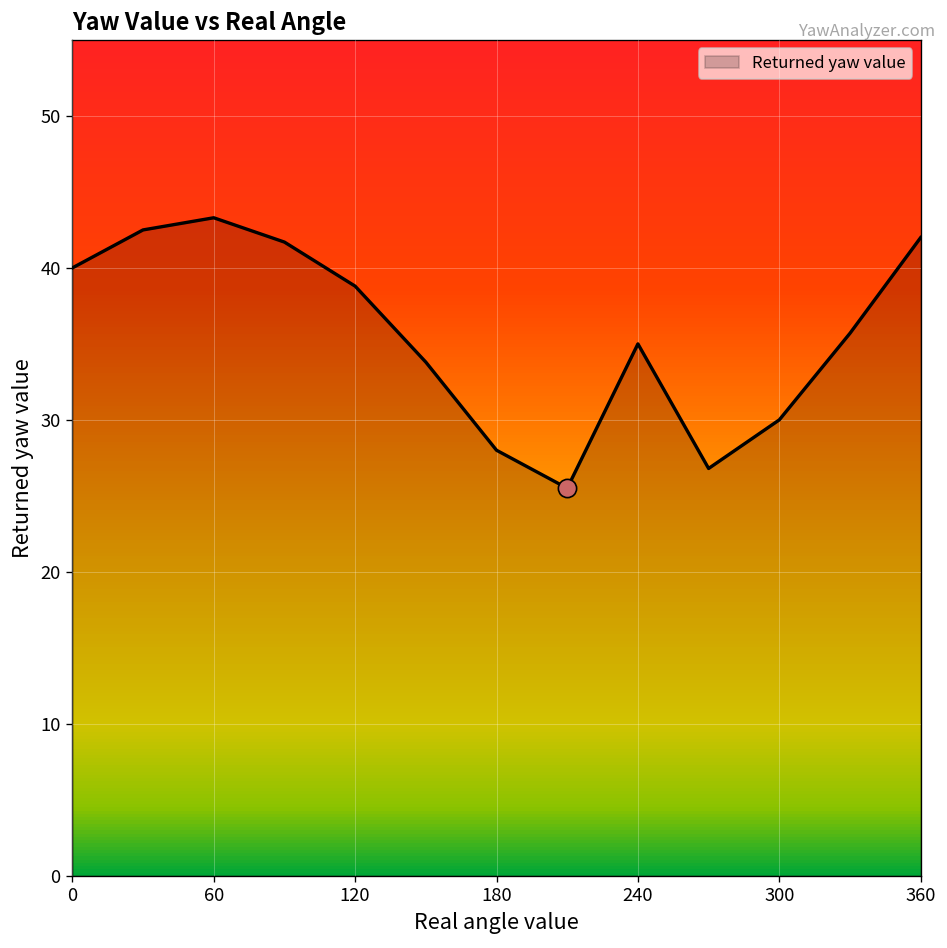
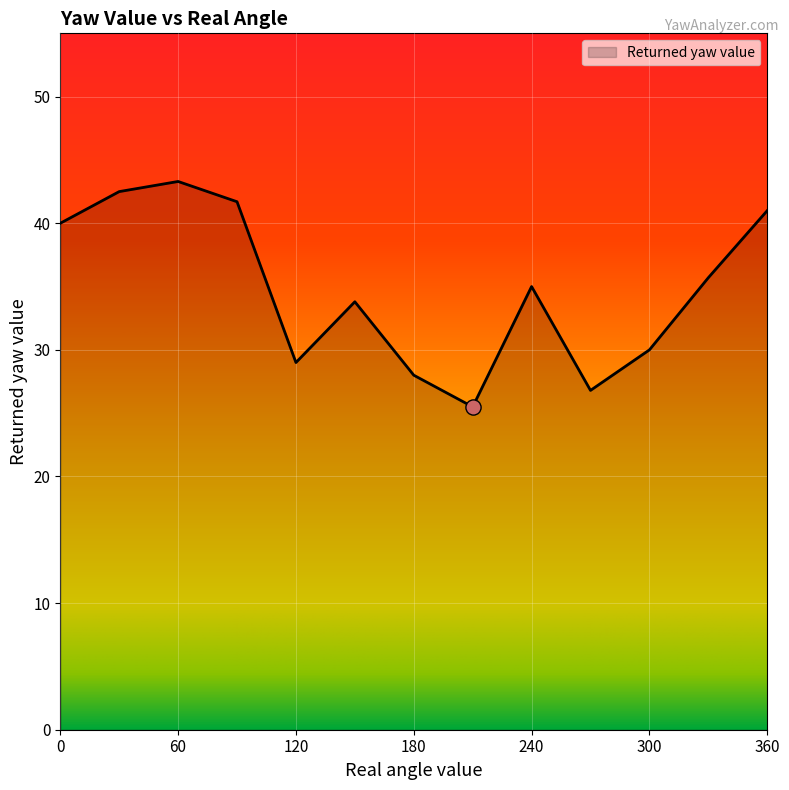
Returned yaw value, 120: 38.8 -> 29.0
Returned yaw value, 360: 42 -> 41
